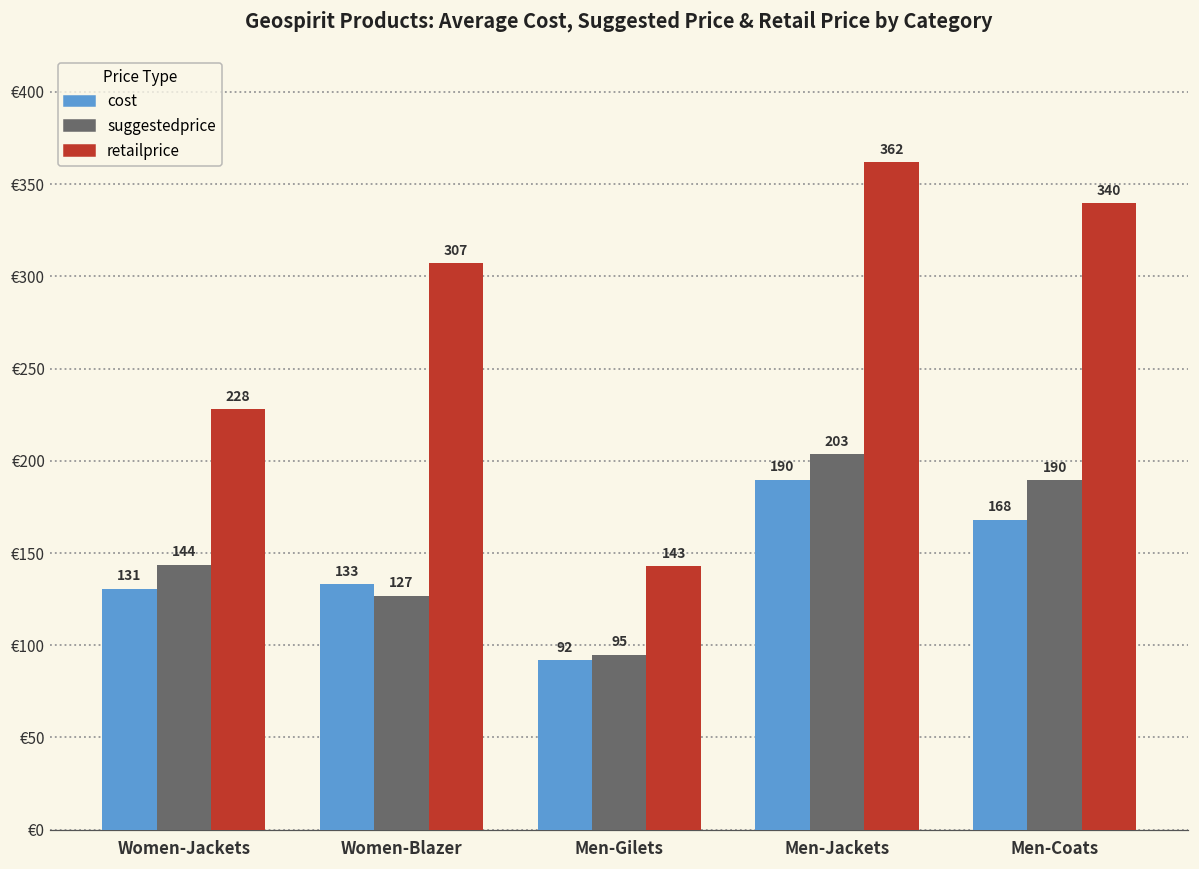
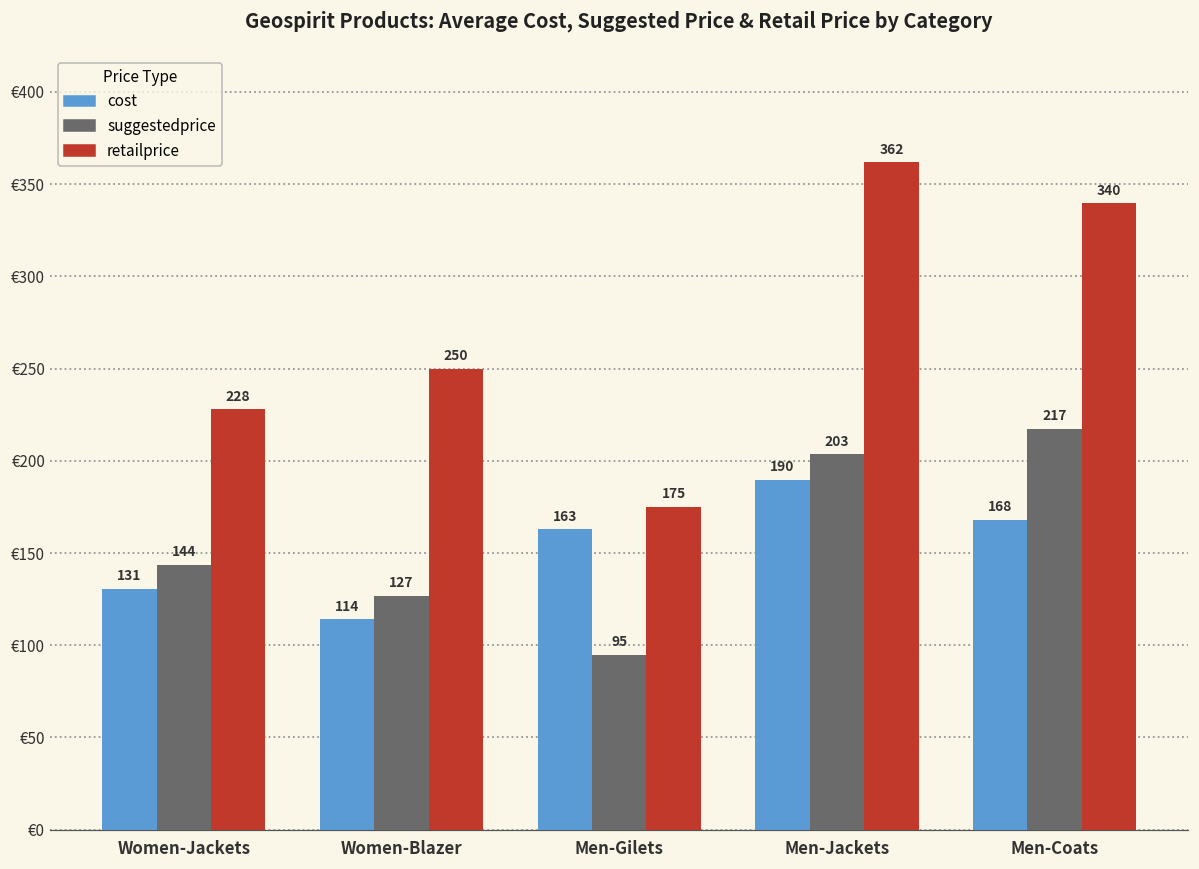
cost, Women-Blazer: 133 -> 114
retailprice, Women-Blazer: 307 -> 250
cost, Men-Gilets: 92 -> 163
retailprice, Men-Gilets: 143 -> 175
suggestedprice, Men-Coats: 190 -> 217
